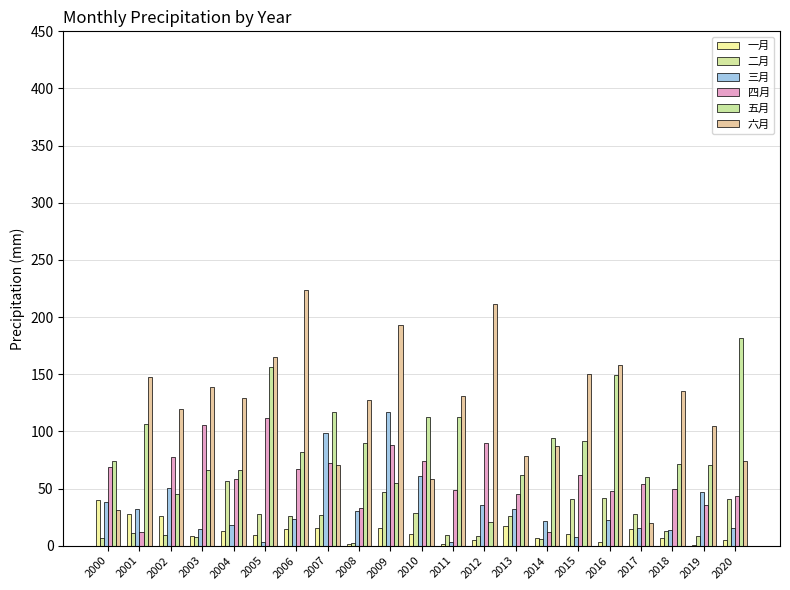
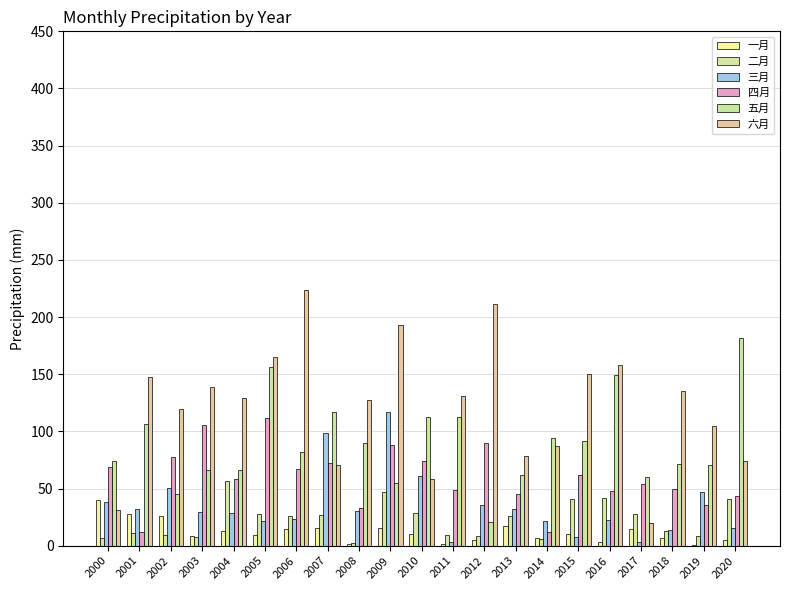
三月, 2003: 15 -> 30
三月, 2004: 18 -> 28
三月, 2005: 3 -> 22
三月, 2017: 15 -> 3
